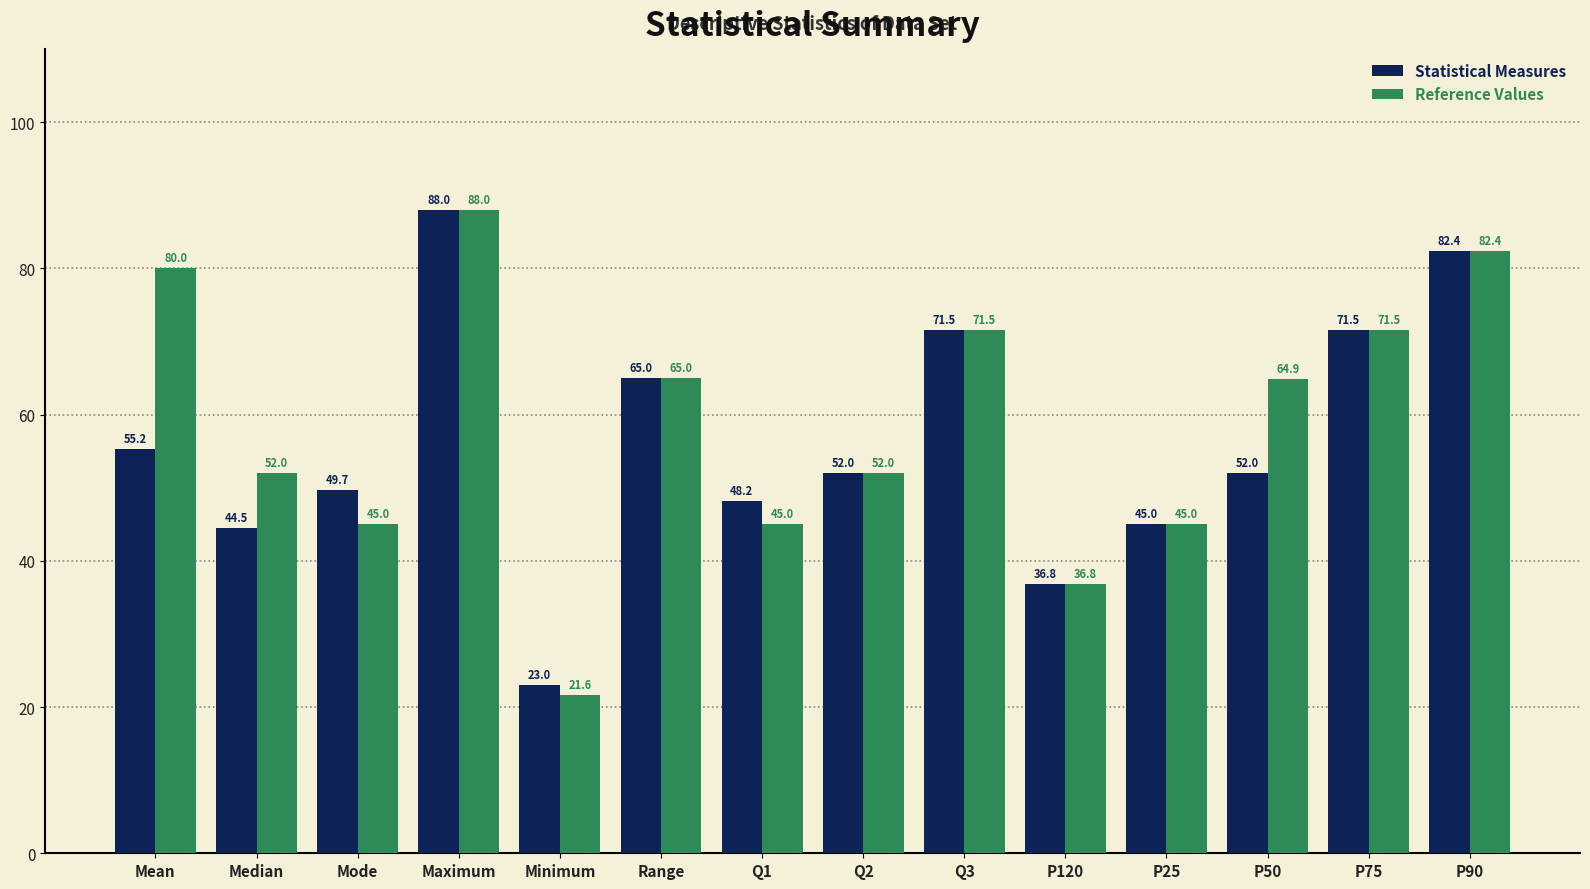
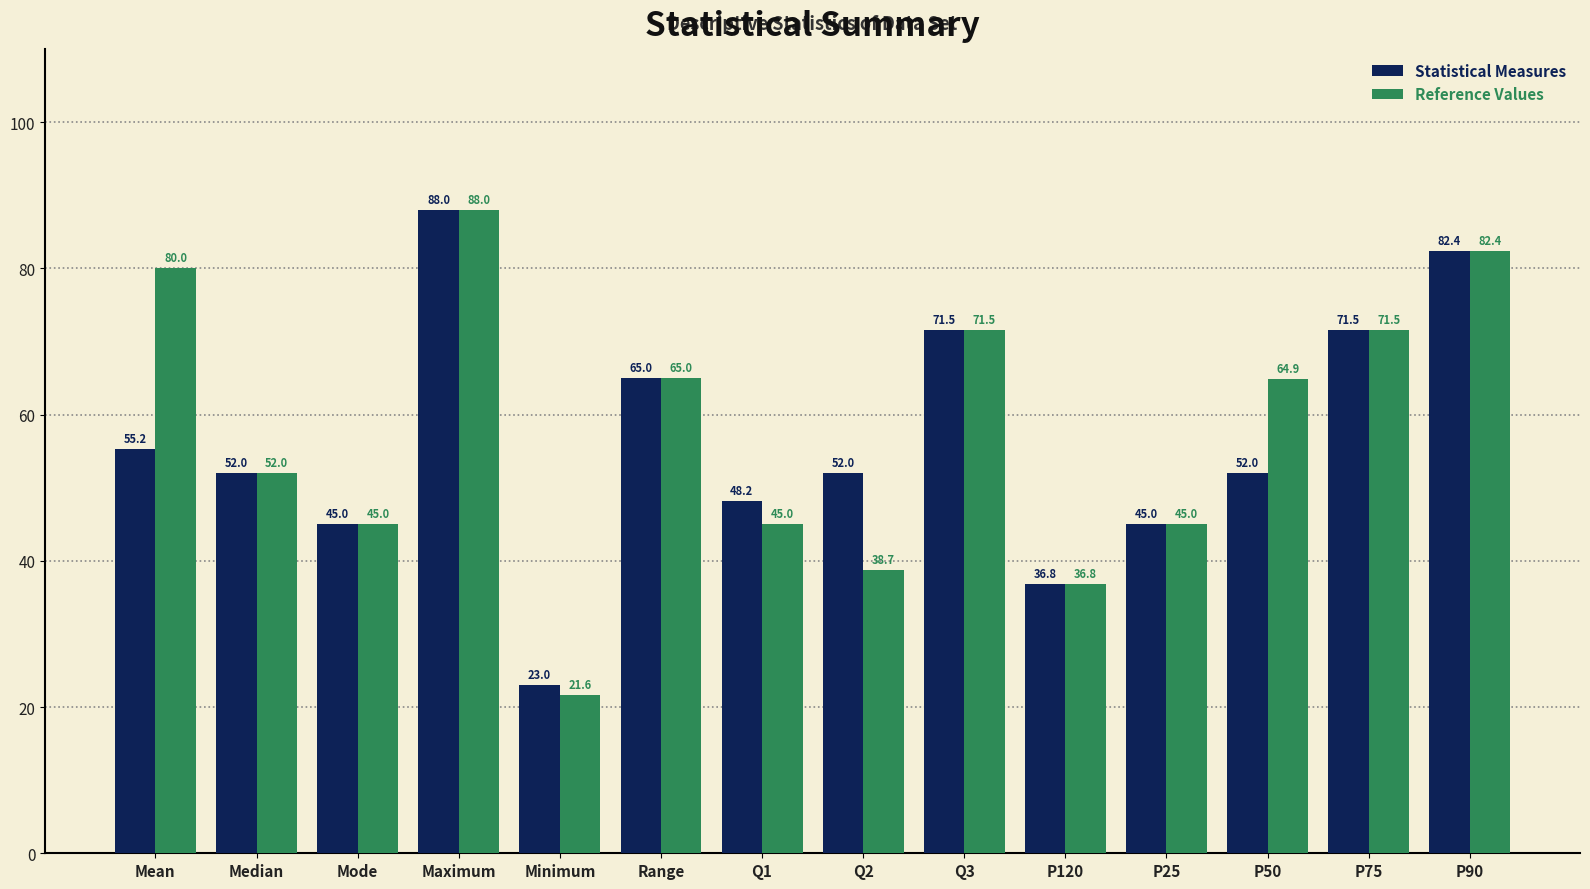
Statistical Measures, Median: 44.5 -> 52.0
Statistical Measures, Mode: 49.7 -> 45.0
Reference Values, Q2: 52.0 -> 38.7
